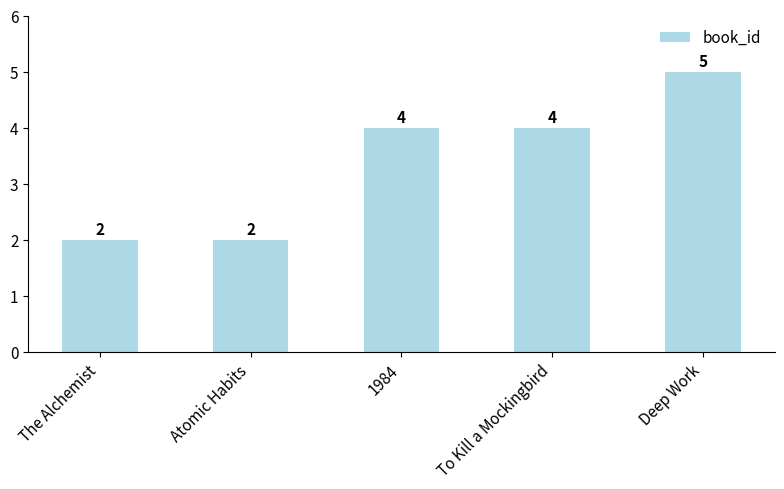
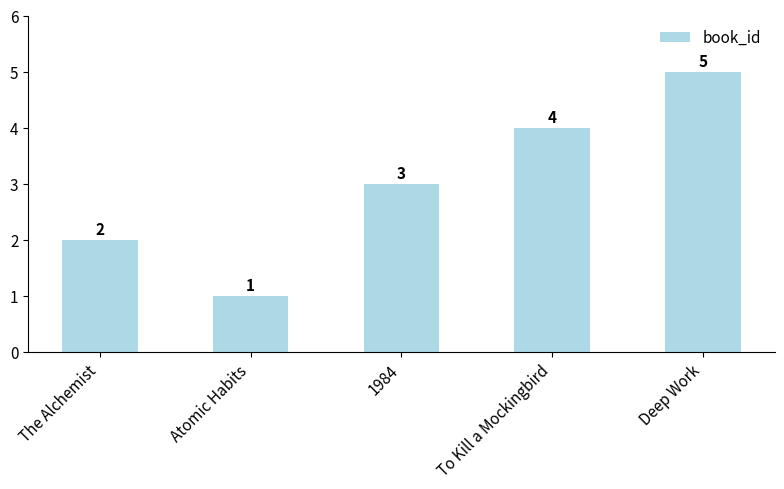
Atomic Habits: 2 -> 1
1984: 4 -> 3
